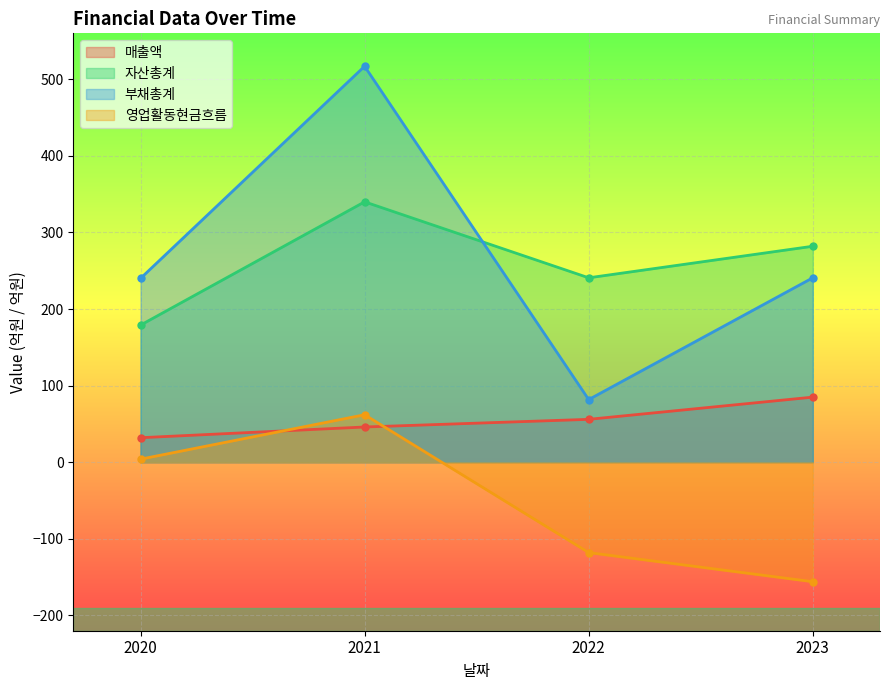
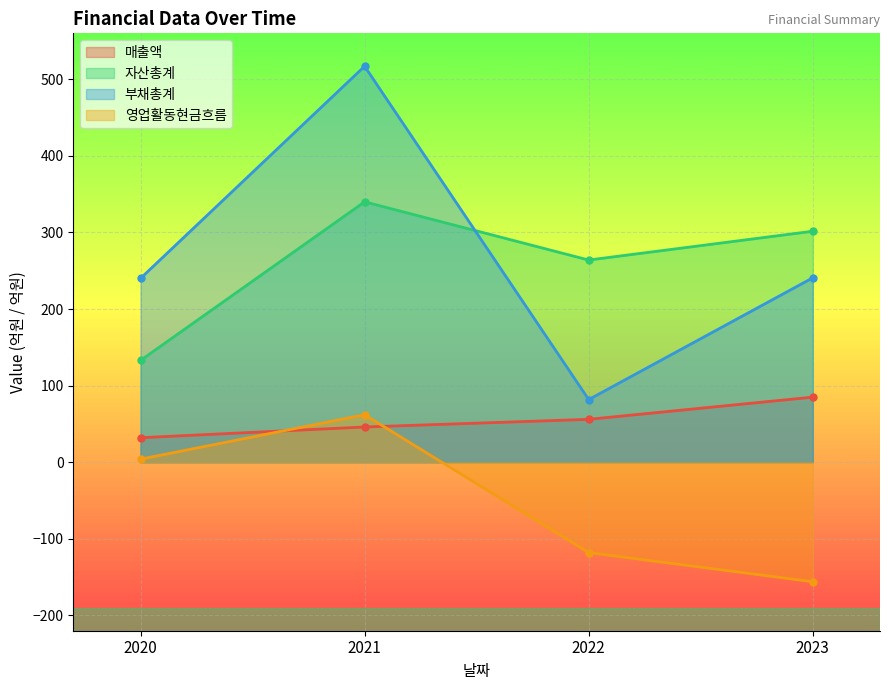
자산총계, 2020: 180 -> 130
자산총계, 2022: 240 -> 260
자산총계, 2023: 280 -> 300
